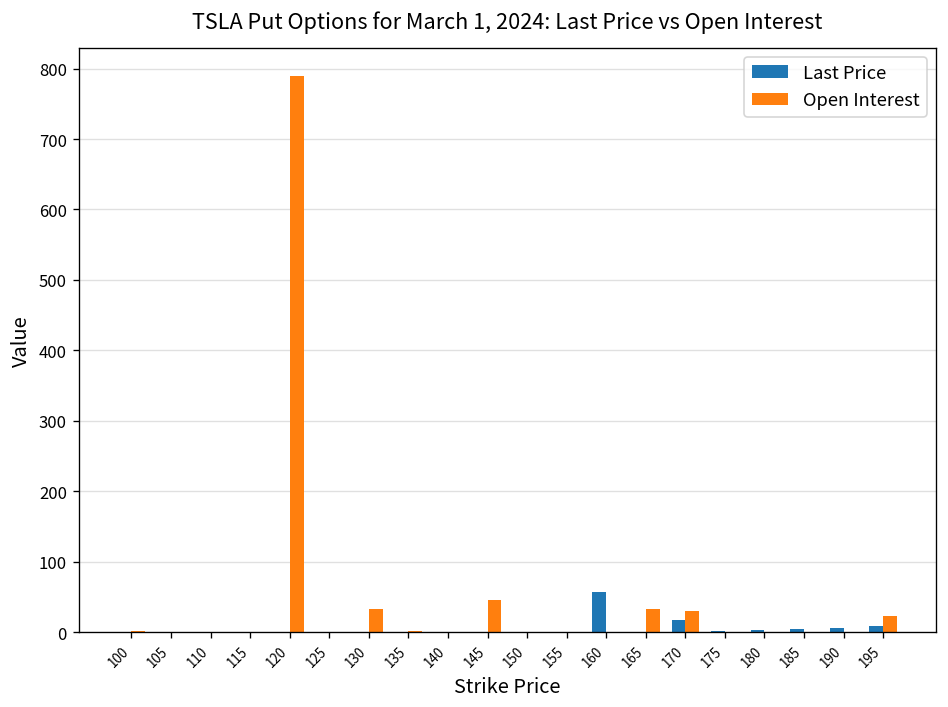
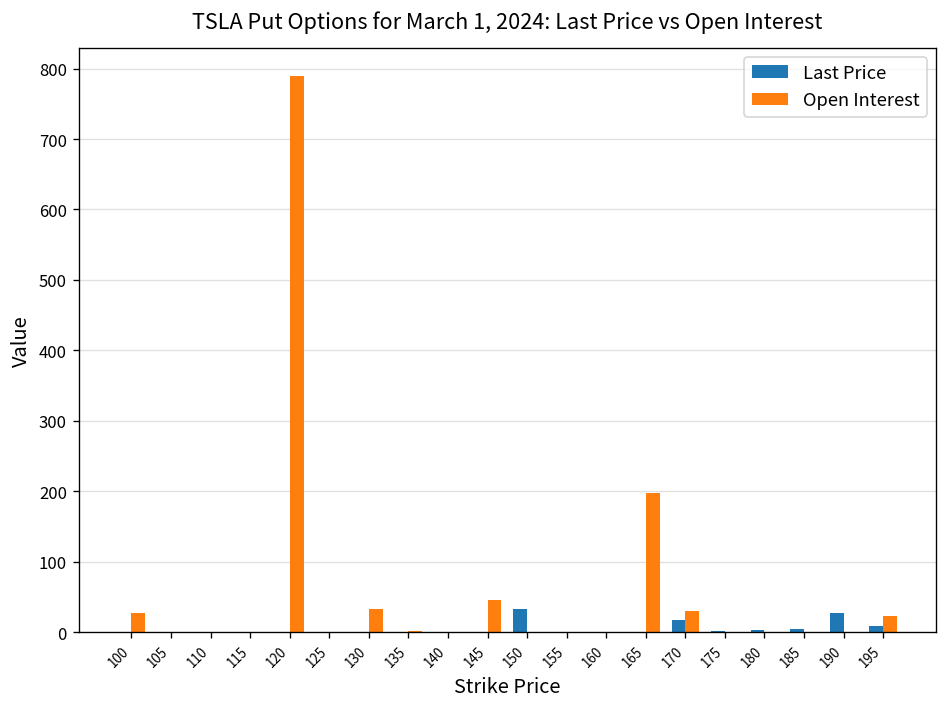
Open Interest, 100: 0 -> 30
Last Price, 150: 0 -> 30
Last Price, 160: 60 -> 0
Open Interest, 165: 30 -> 200
Last Price, 190: 10 -> 30
